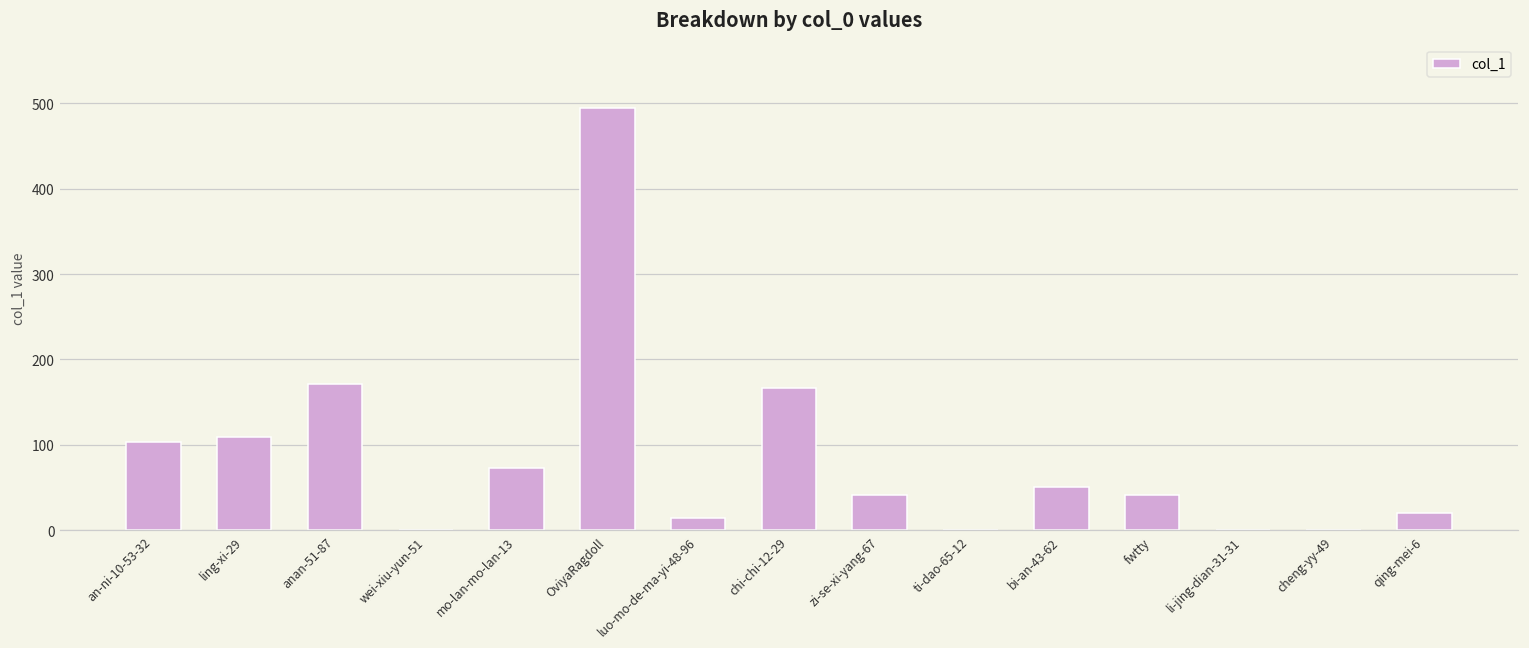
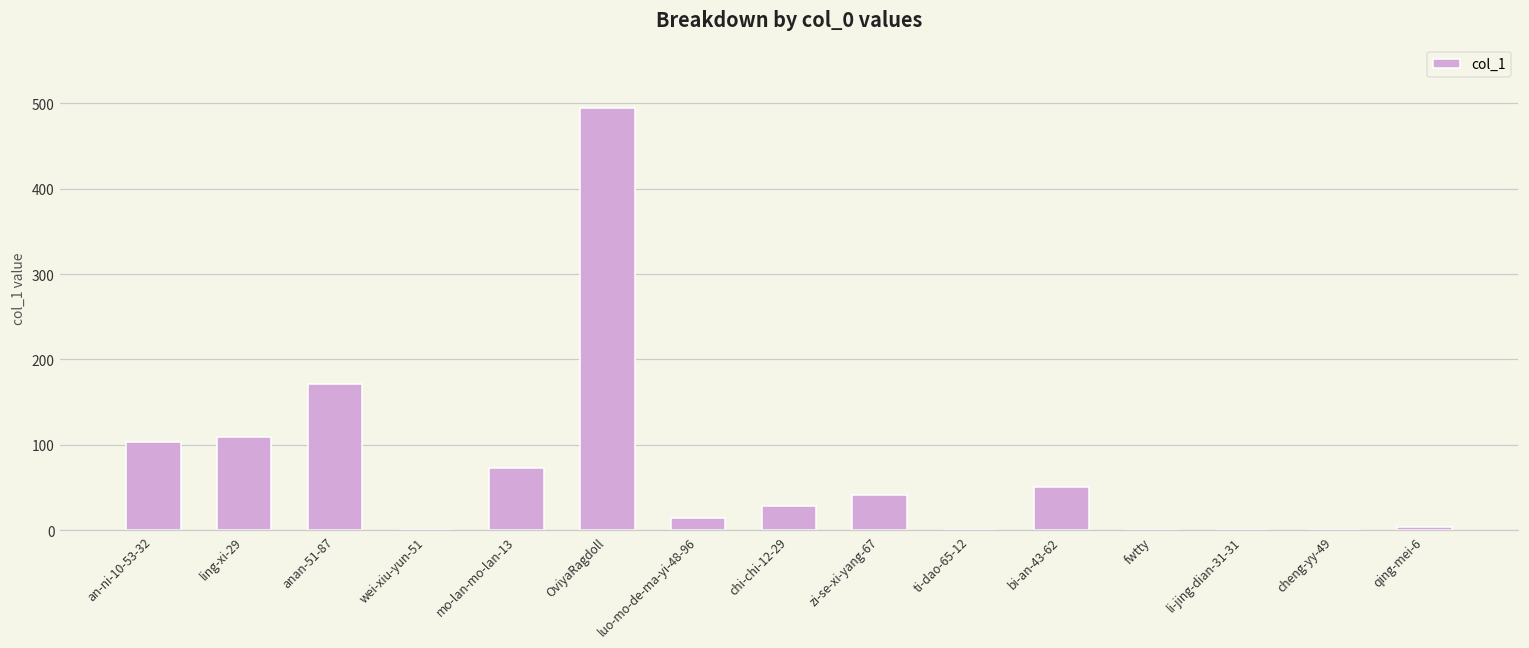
chi-chi-12-29: 170 -> 30
fwtty: 40 -> 0
qing-mei-6: 20 -> 0
